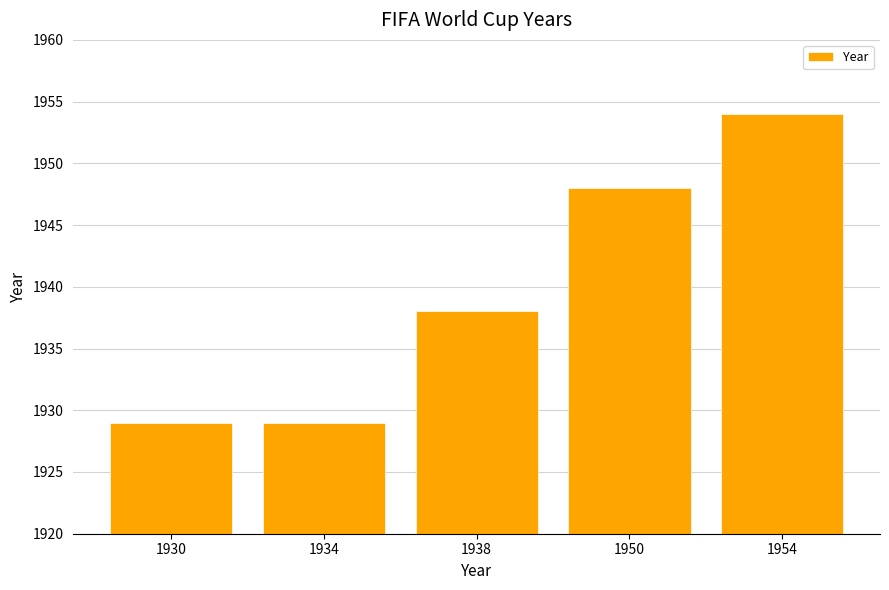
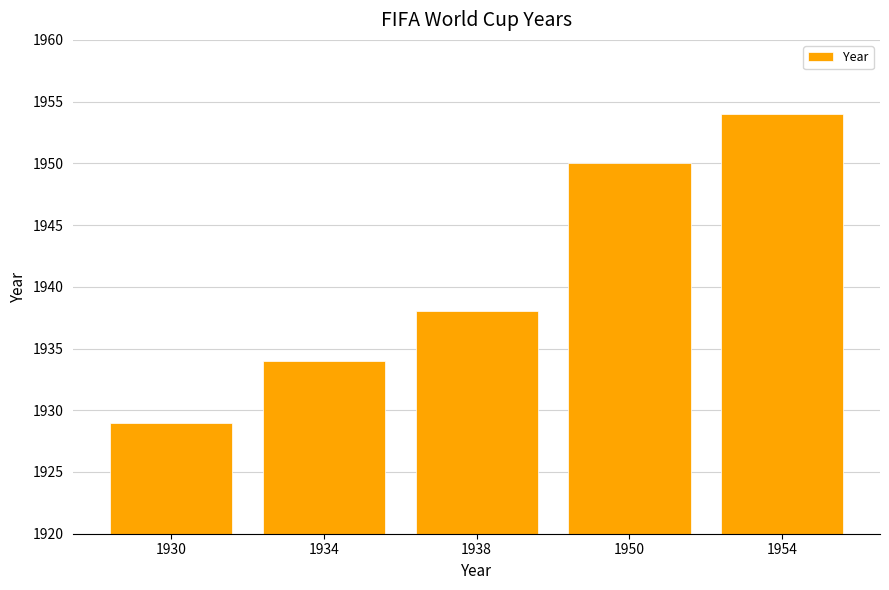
1934: 1929 -> 1934
1950: 1948 -> 1950
